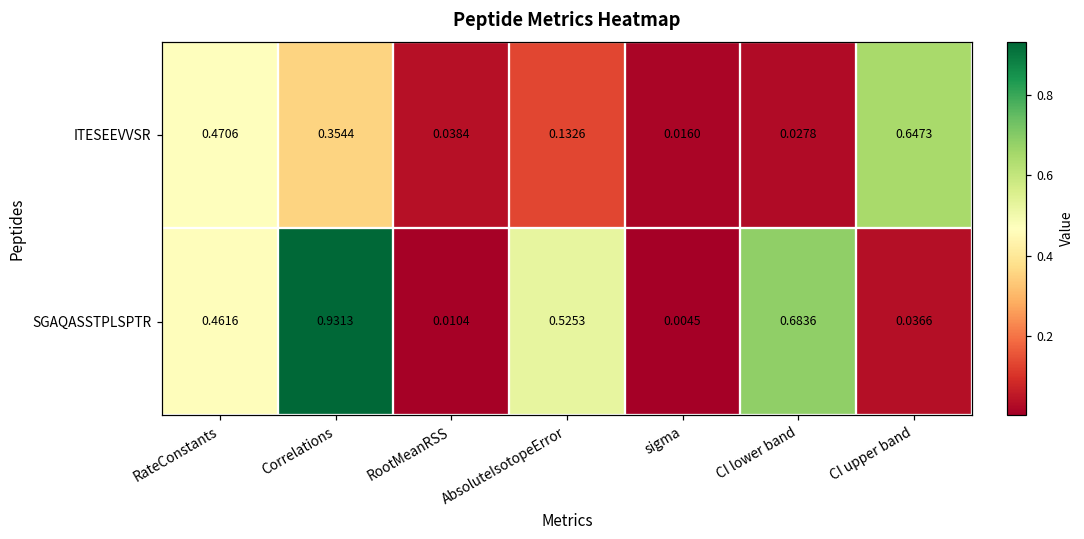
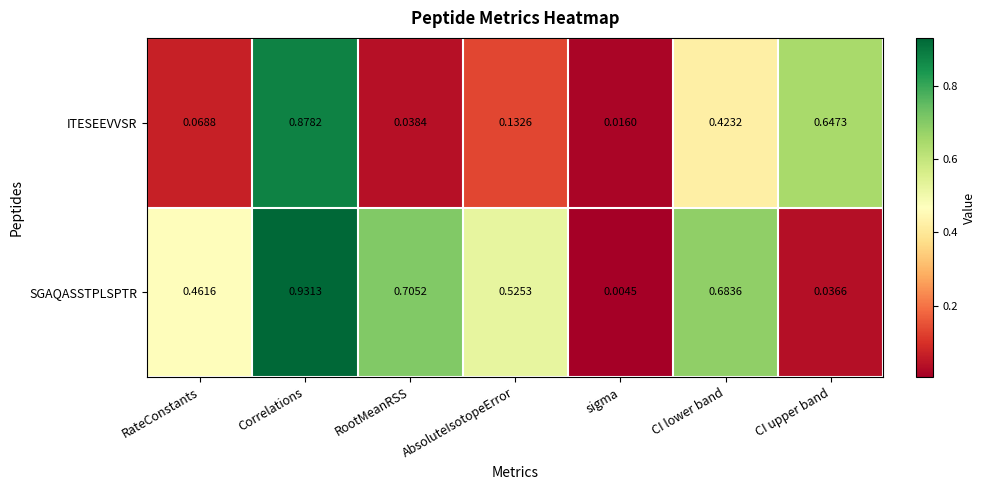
ITESEEVVSR, RateConstants: 0.4706 -> 0.0688
ITESEEVVSR, Correlations: 0.3544 -> 0.8782
ITESEEVVSR, CI lower band: 0.0278 -> 0.4232
SGAQASSTPLSPTR, RootMeanRSS: 0.0104 -> 0.7052
